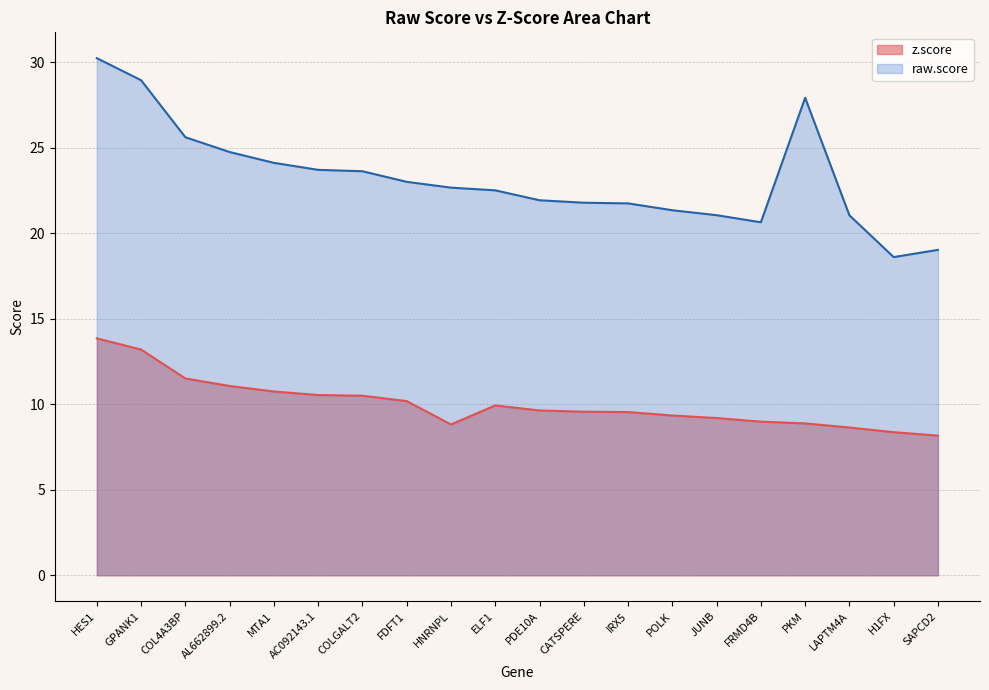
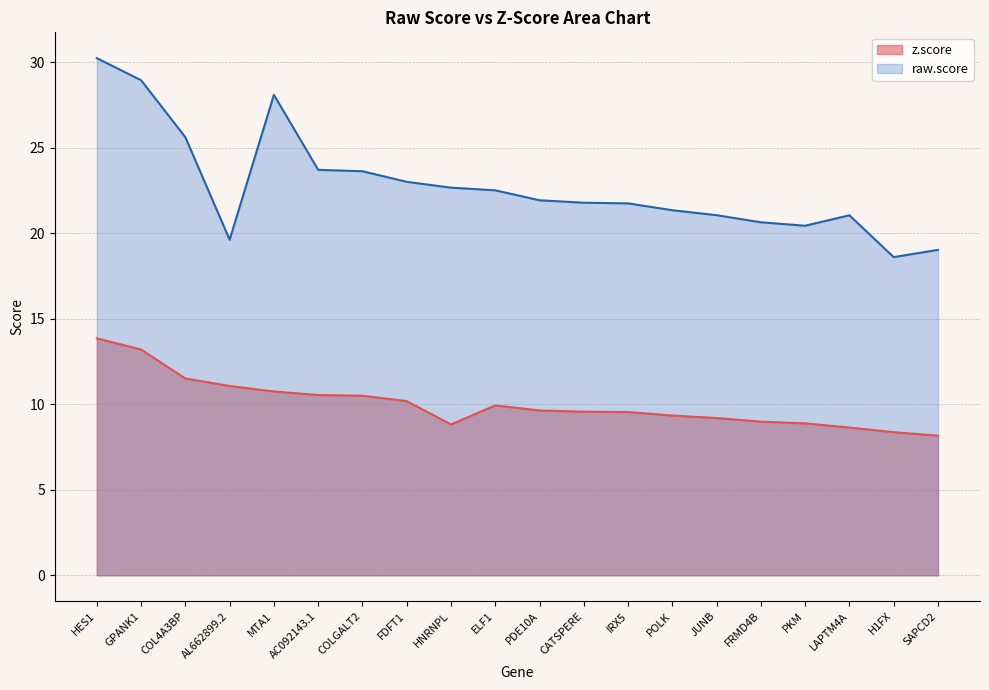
raw.score, AL662899.2: 24.8 -> 19.6
raw.score, MTA1: 24.1 -> 28.1
raw.score, PKM: 27.9 -> 20.4
